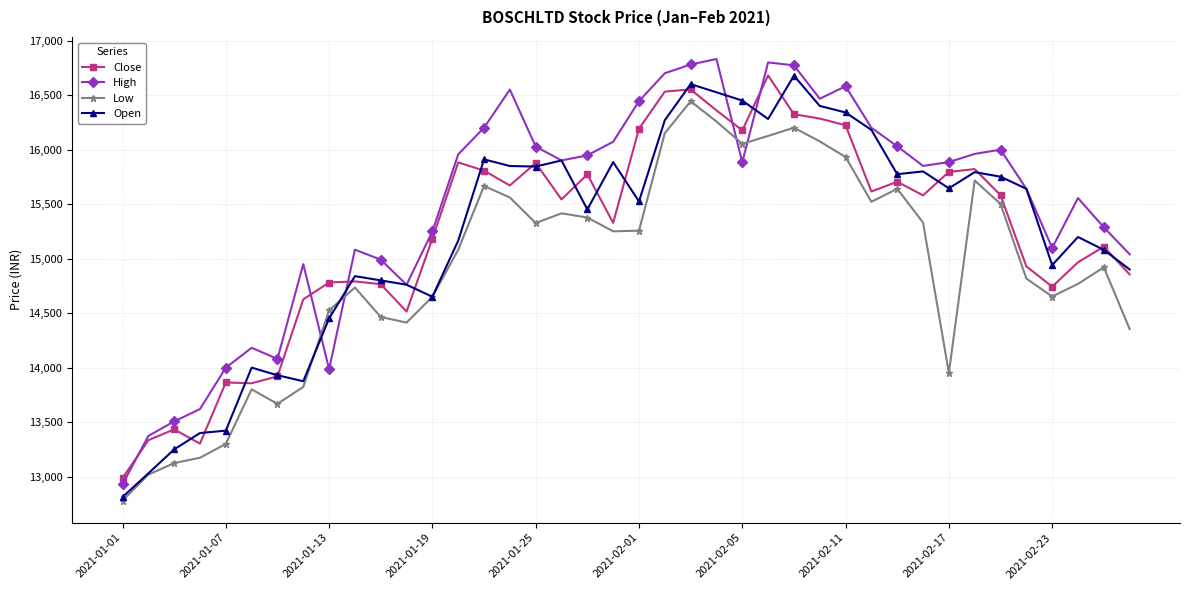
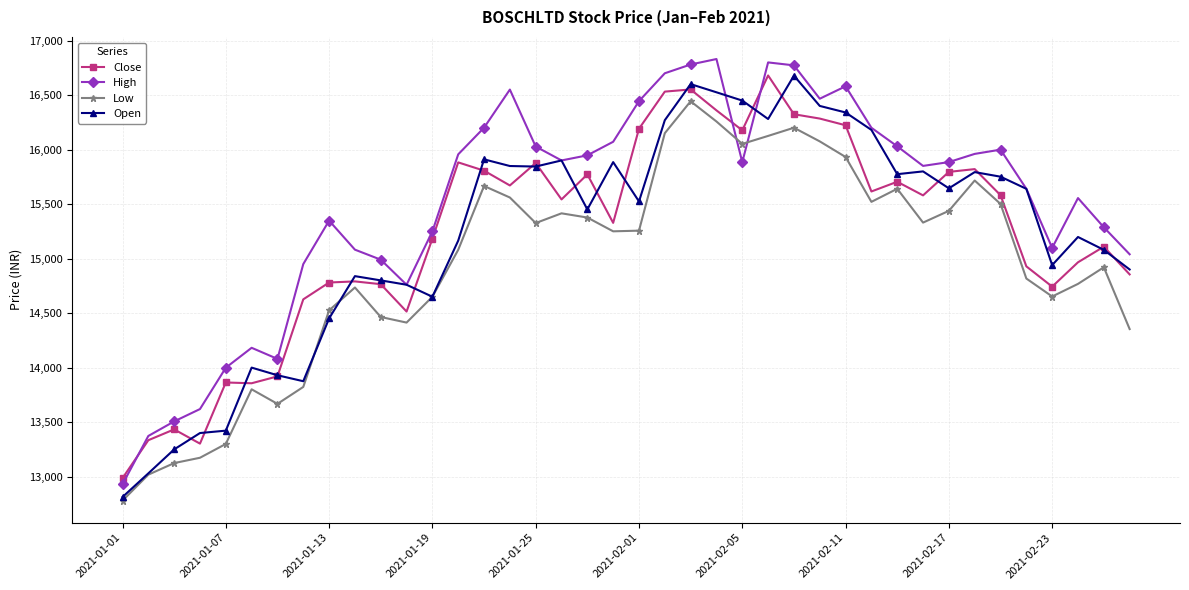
High, 2021-01-13: 13,990 -> 15,350
Low, 2021-02-17: 13,950 -> 15,440
